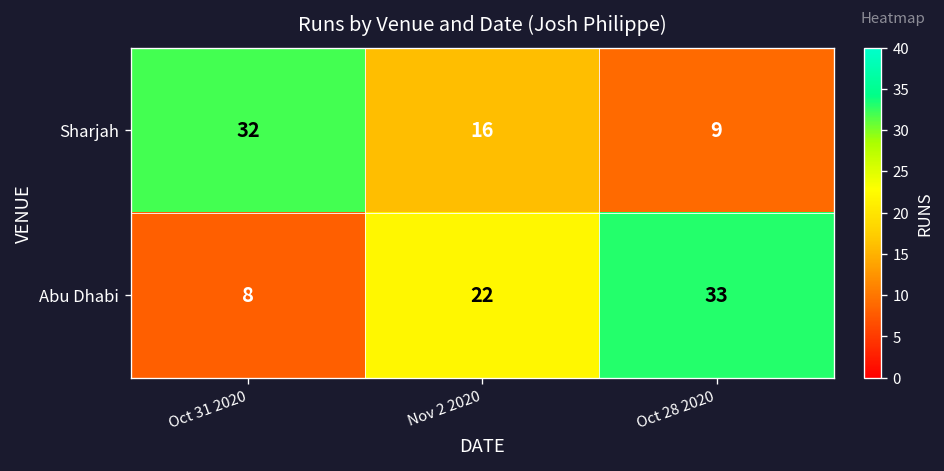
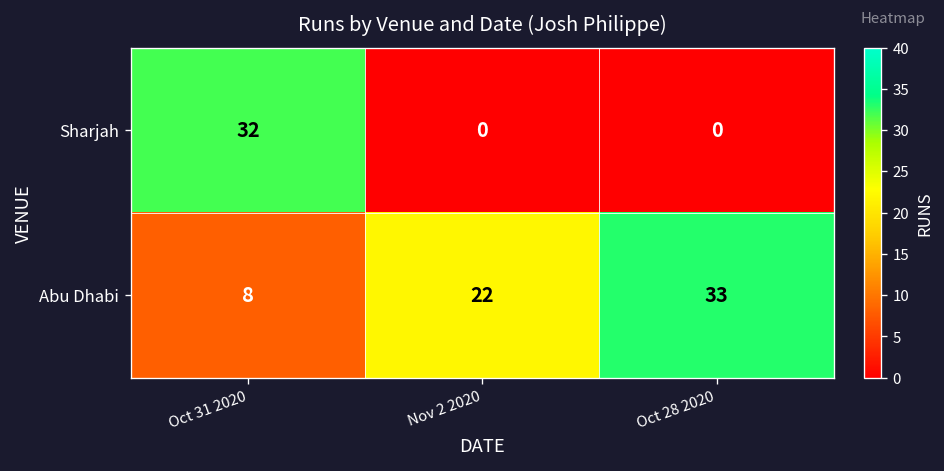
Sharjah, Nov 2 2020: 16 -> 0
Sharjah, Oct 28 2020: 9 -> 0
